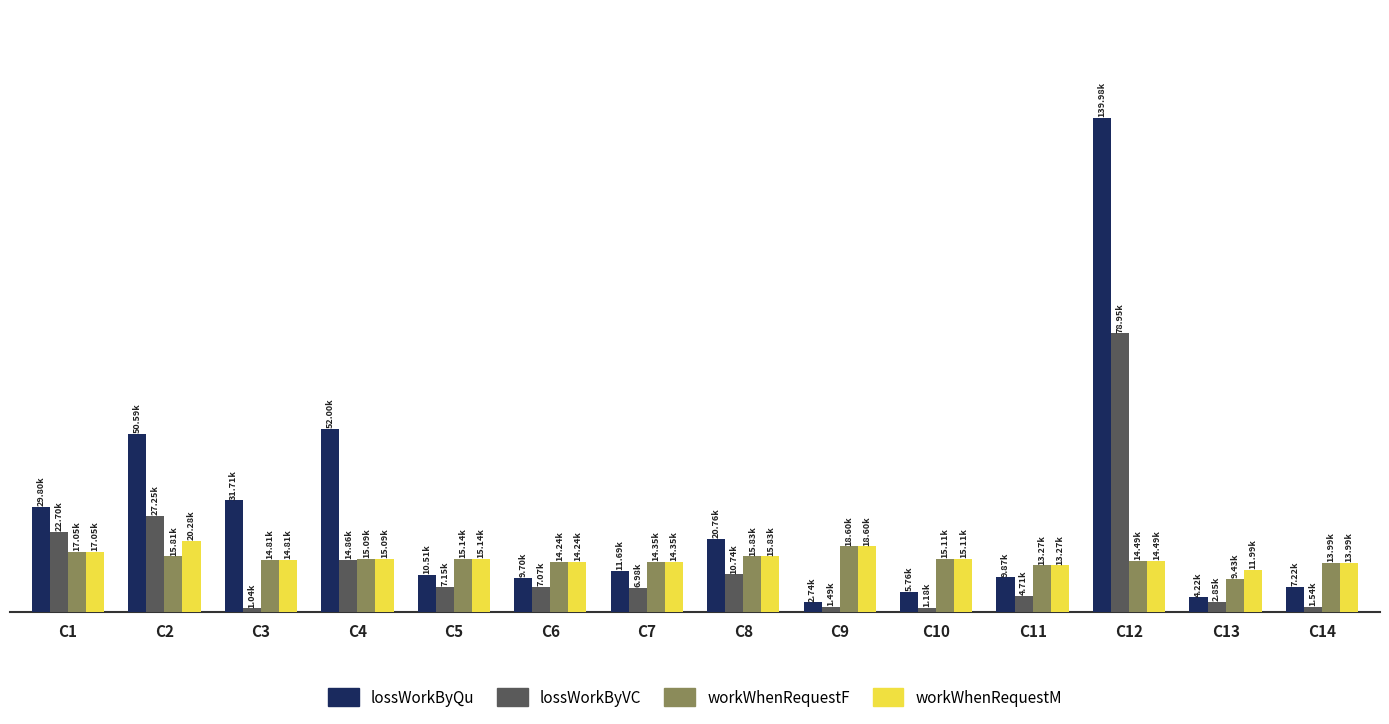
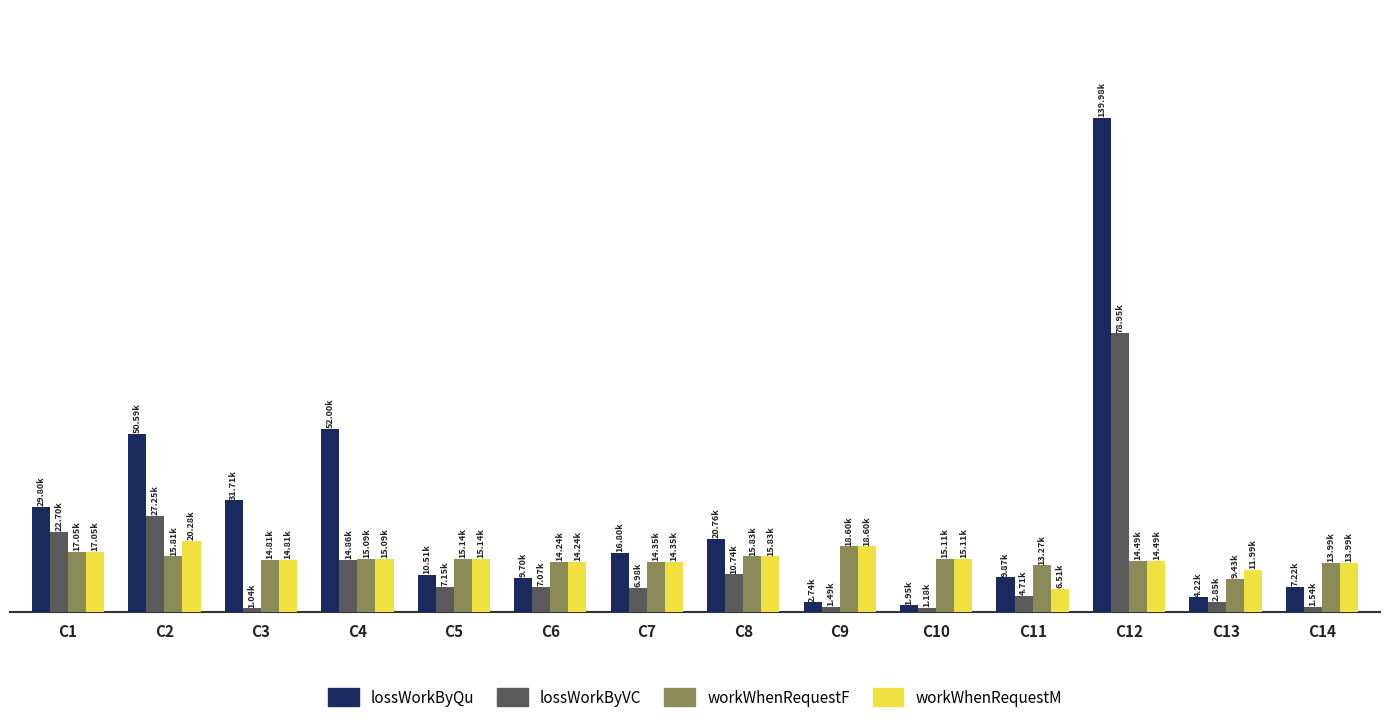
lossWorkByQu, C7: 11.69k -> 16.80k
lossWorkByQu, C10: 5.76k -> 1.95k
workWhenRequestM, C11: 13.27k -> 6.51k
